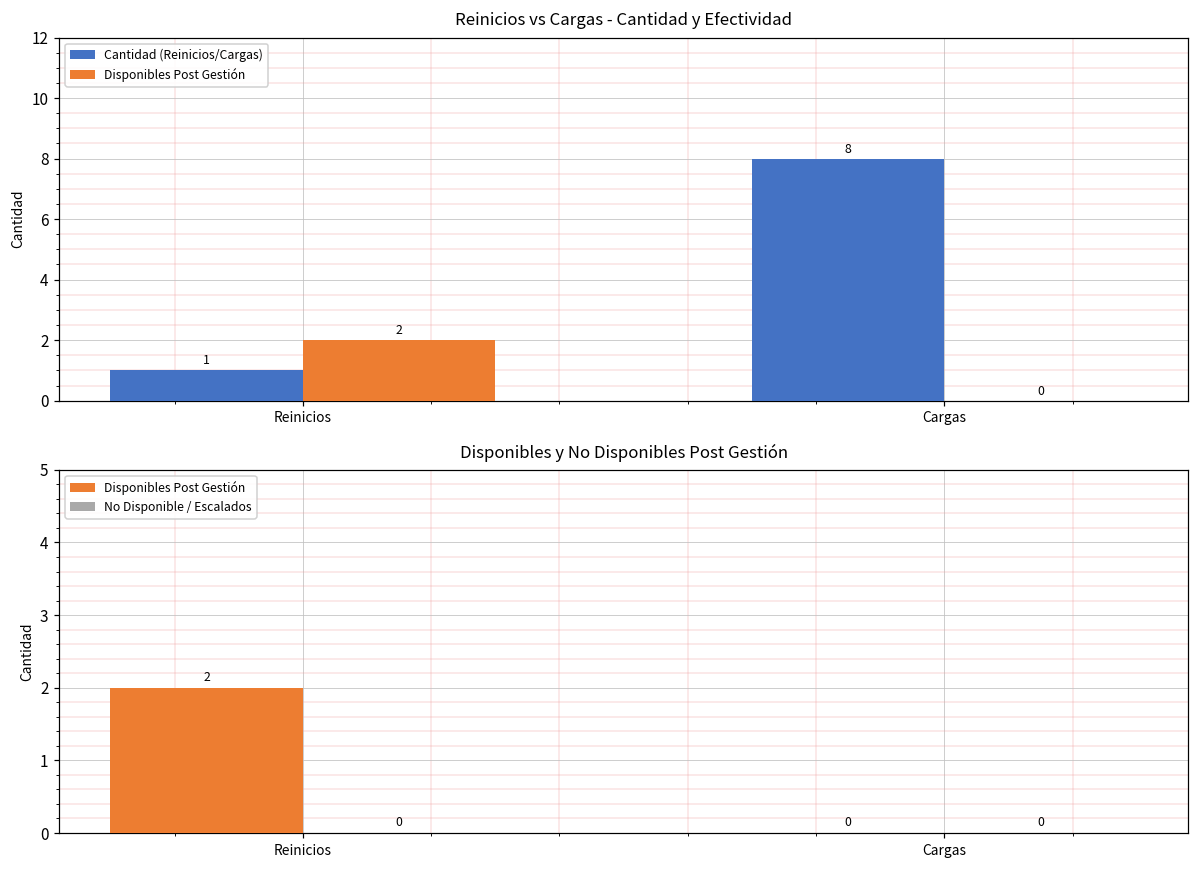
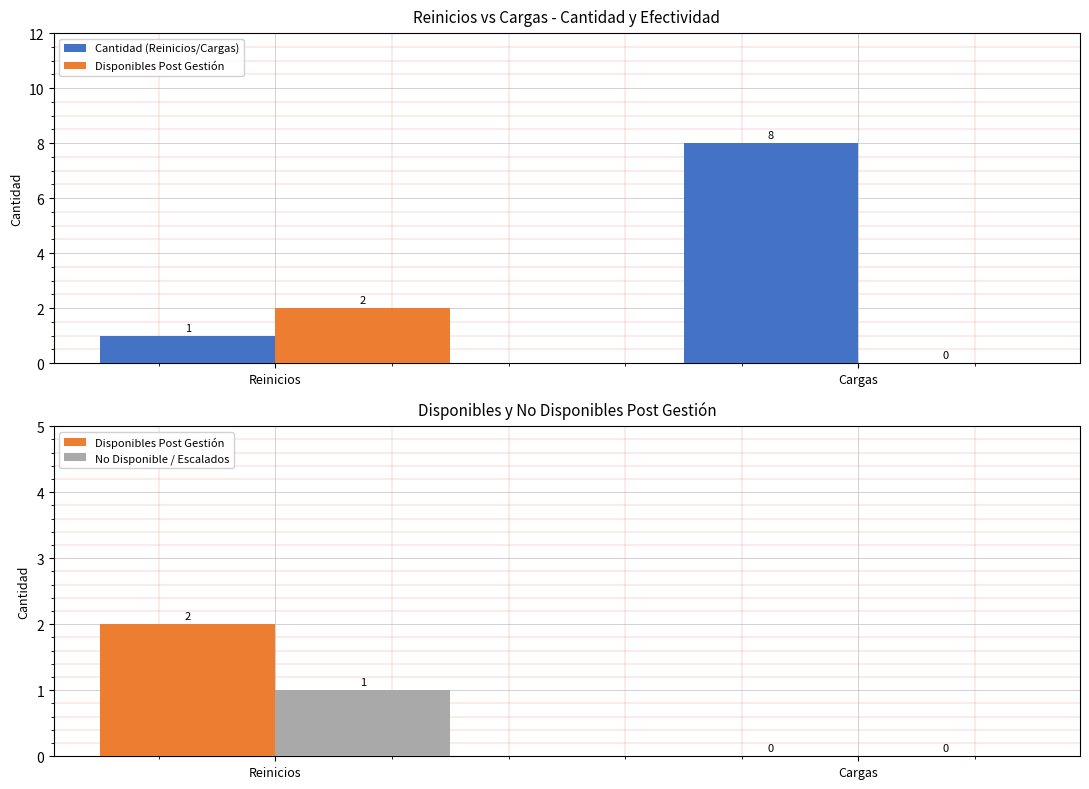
Disponibles y No Disponibles Post Gestión, No Disponible / Escalados, Reinicios: 0 -> 1
